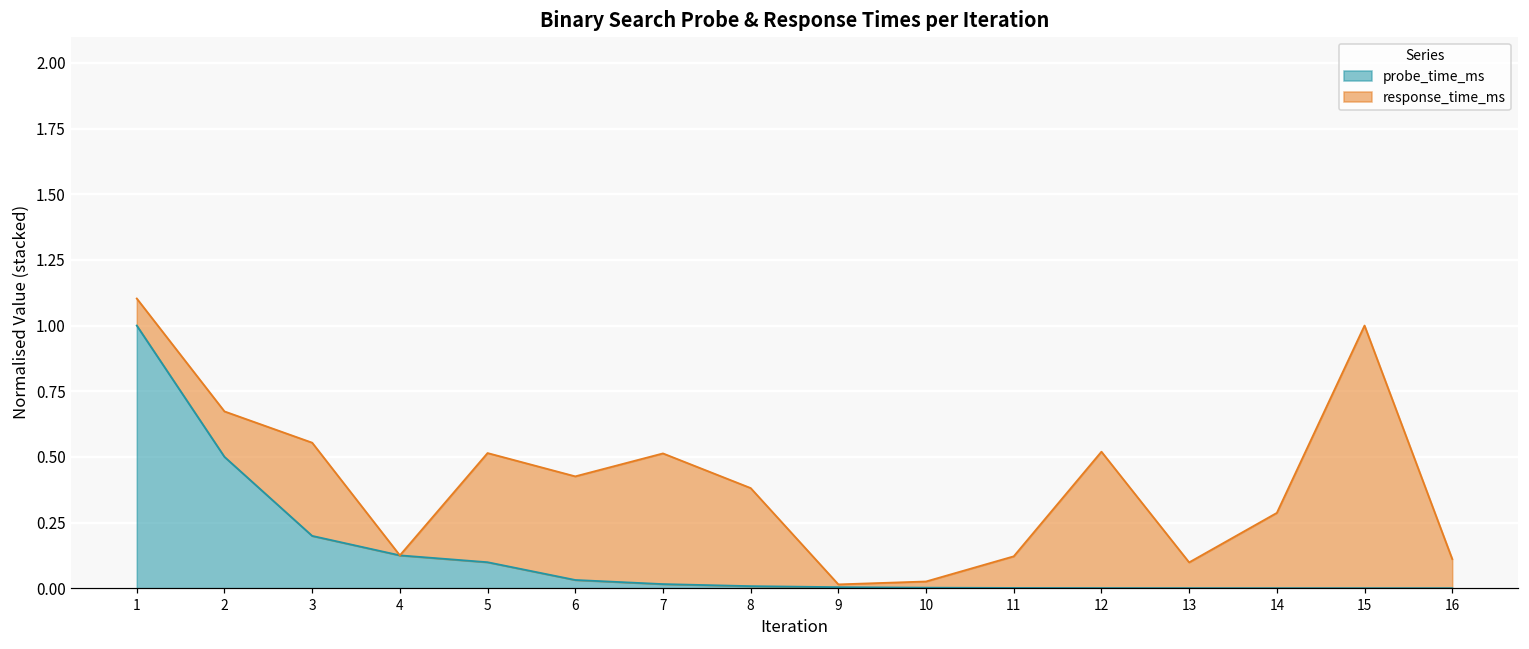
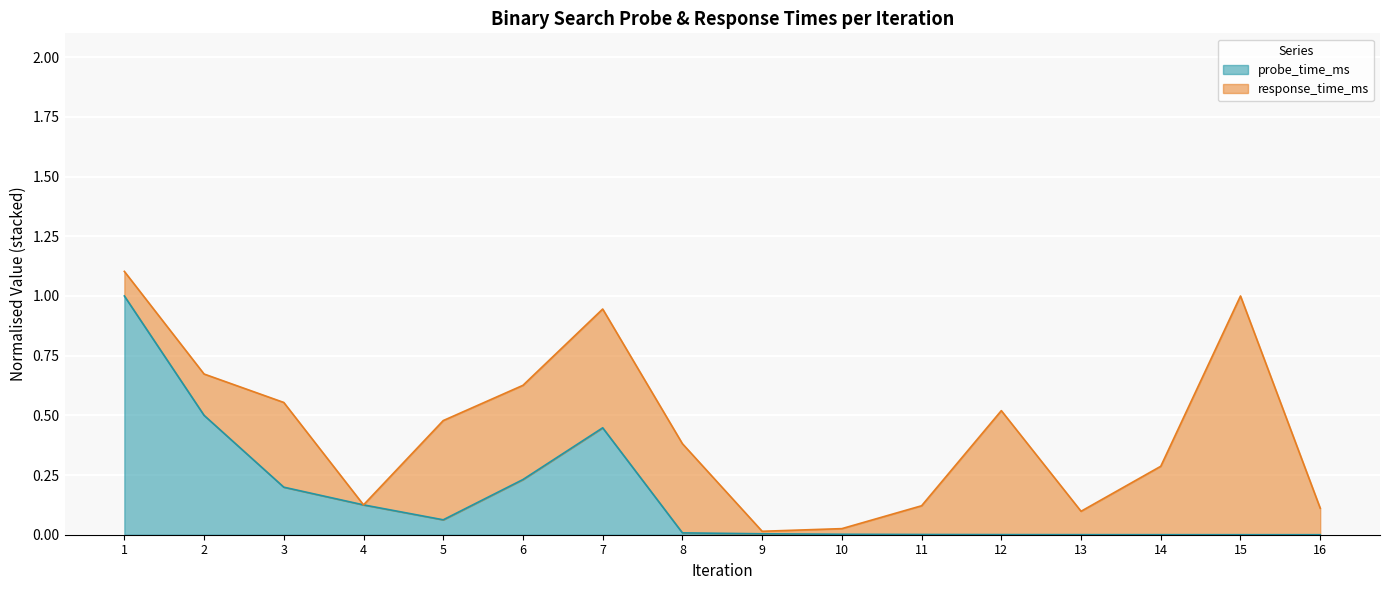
probe_time_ms, 5: 0.10 -> 0.06
probe_time_ms, 6: 0.03 -> 0.23
probe_time_ms, 7: 0.02 -> 0.45
